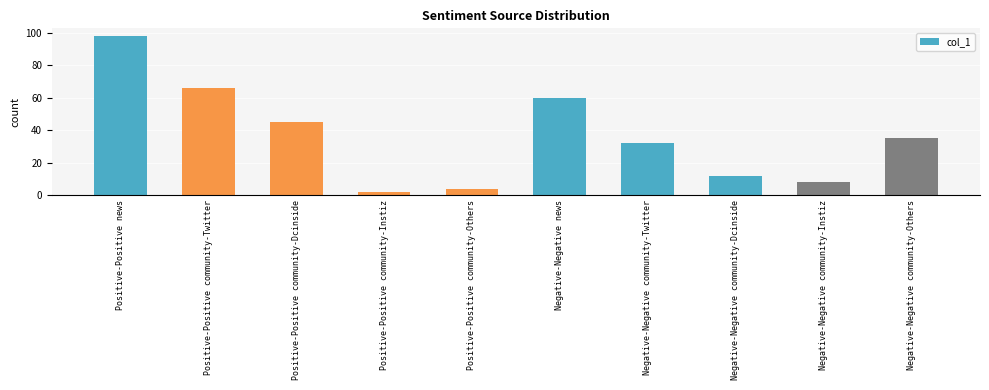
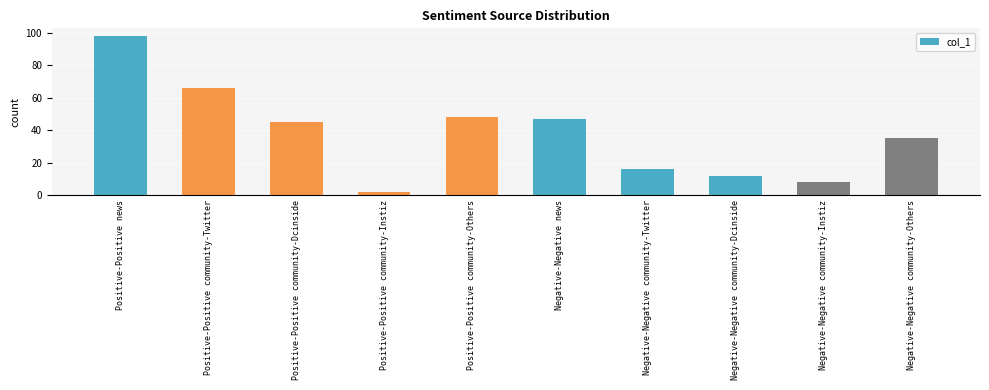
Positive-Positive community-Others: 4 -> 48
Negative-Negative news: 60 -> 47
Negative-Negative community-Twitter: 32 -> 16
